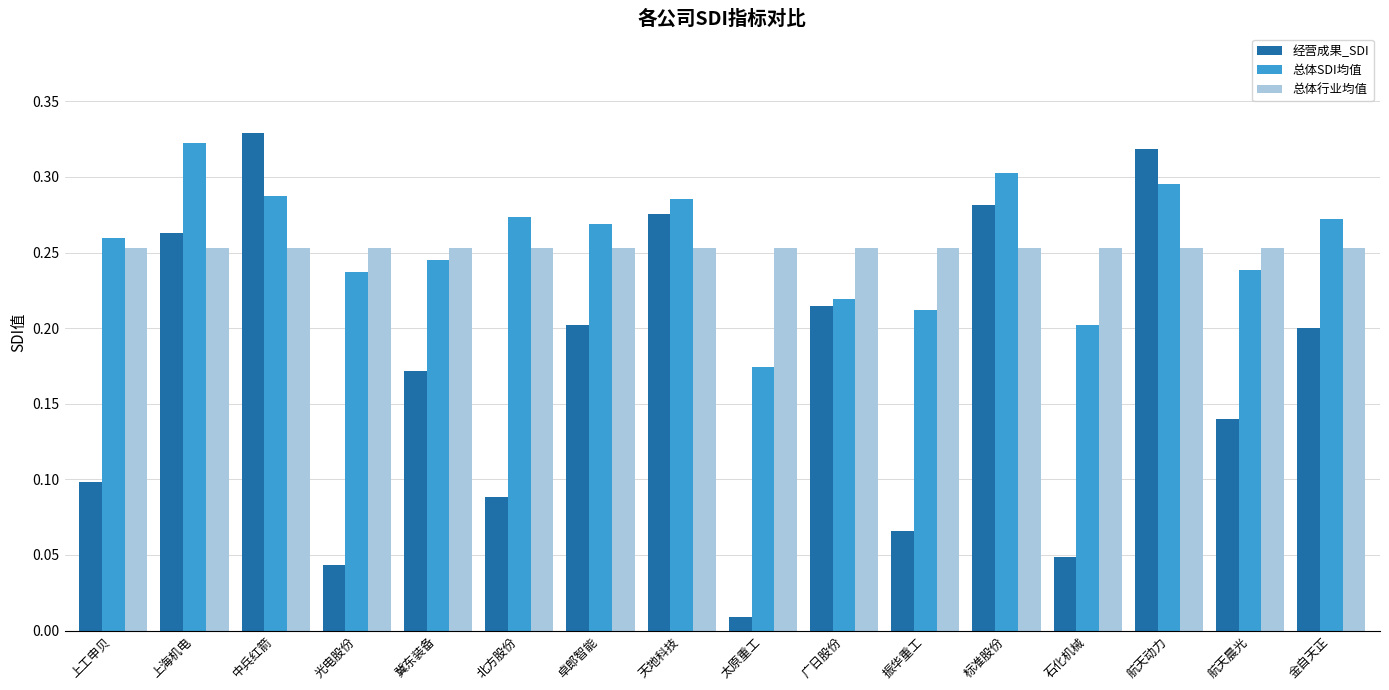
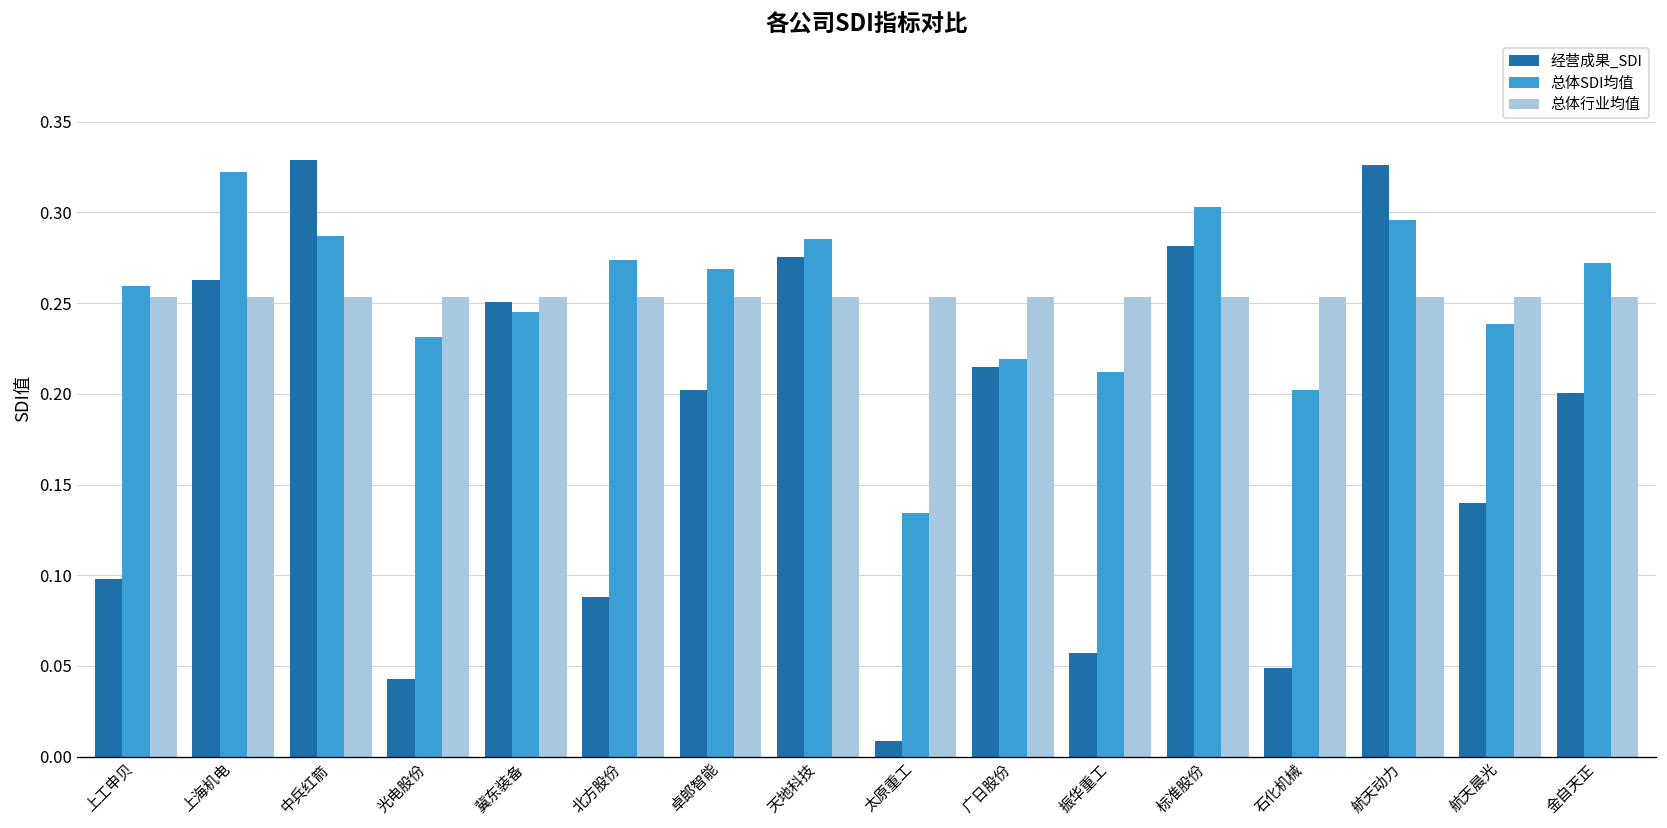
总体SDI均值, 光电股份: 0.237 -> 0.231
经营成果_SDI, 冀东装备: 0.172 -> 0.251
总体SDI均值, 太原重工: 0.174 -> 0.134
经营成果_SDI, 振华重工: 0.066 -> 0.057
经营成果_SDI, 航天动力: 0.319 -> 0.326
